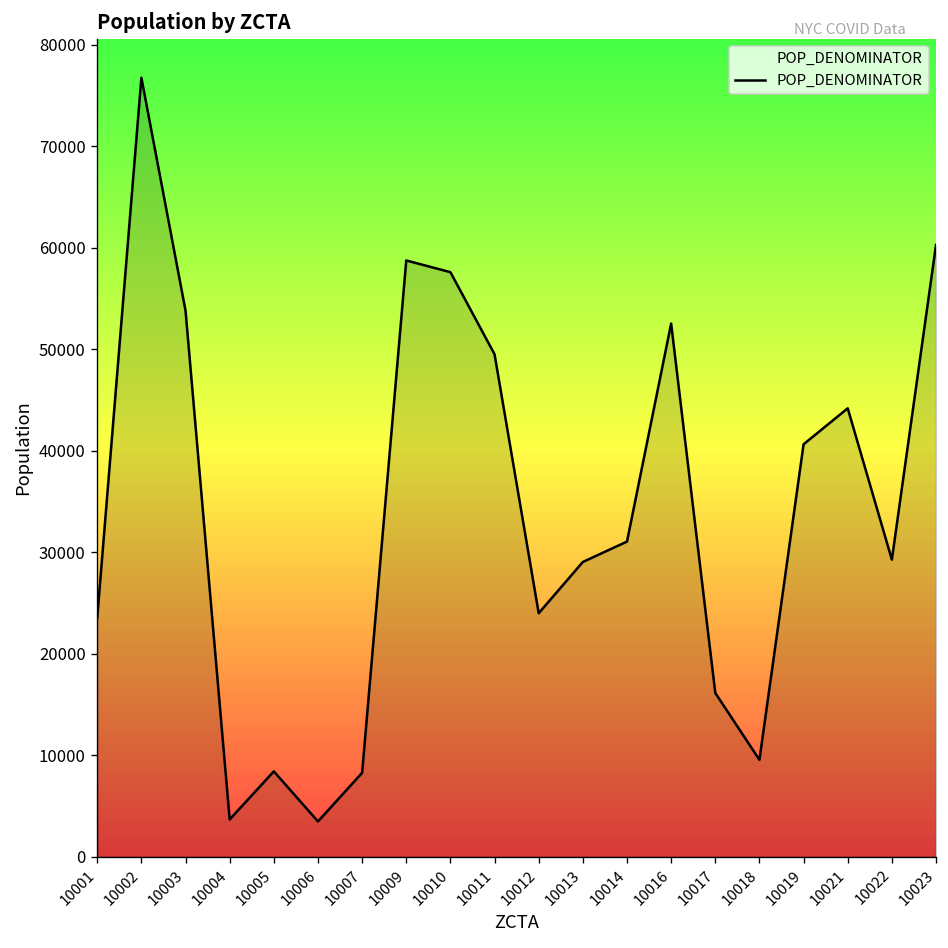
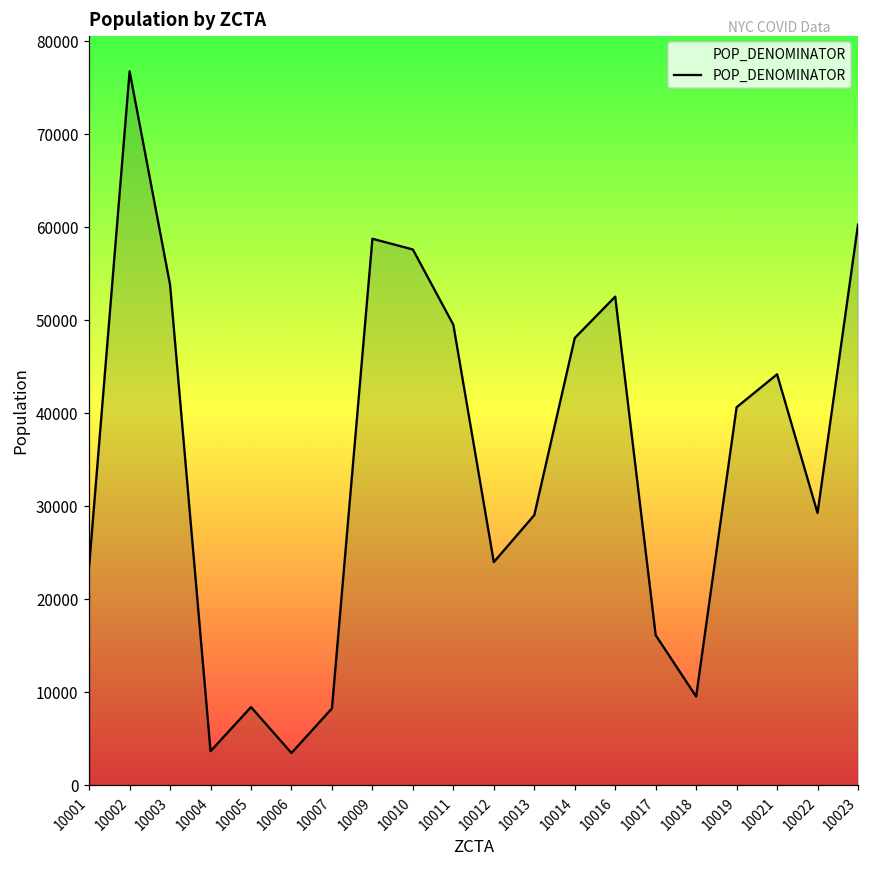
10014: 31000 -> 48000
